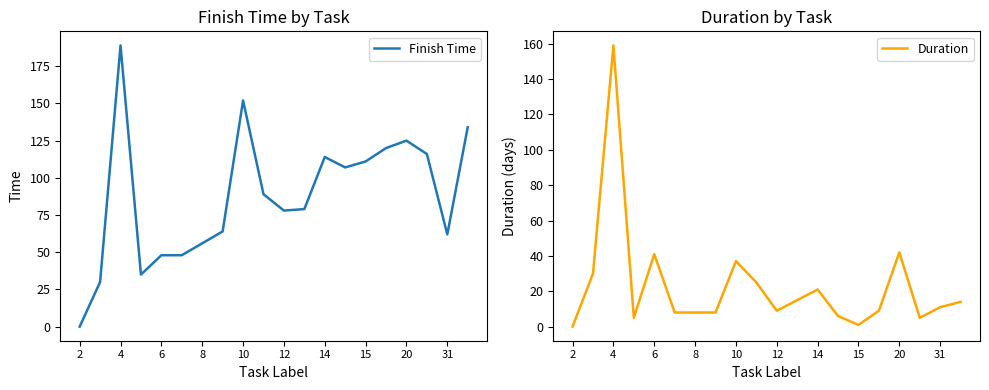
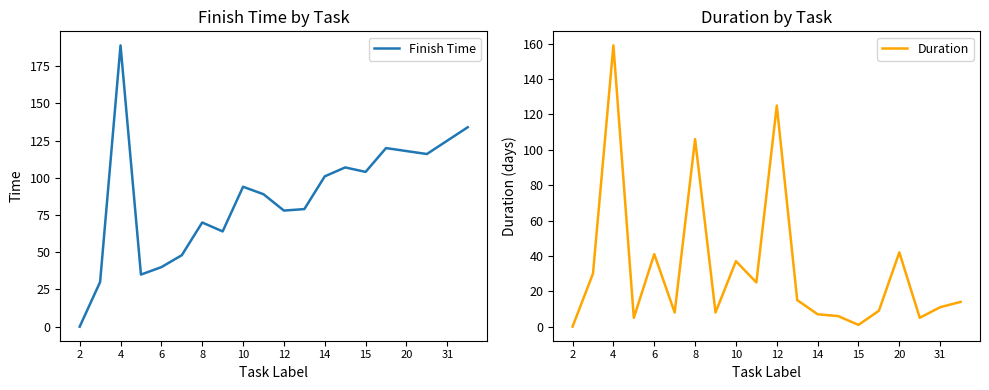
Finish Time by Task, 6: 48 -> 40
Finish Time by Task, 8: 56 -> 70
Finish Time by Task, 10: 152 -> 94
Finish Time by Task, 14: 114 -> 101
Finish Time by Task, 15: 111 -> 104
Finish Time by Task, 20: 125 -> 118
Finish Time by Task, 31: 62 -> 125
Duration by Task, 8: 8 -> 106
Duration by Task, 12: 9 -> 125
Duration by Task, 14: 21 -> 7
